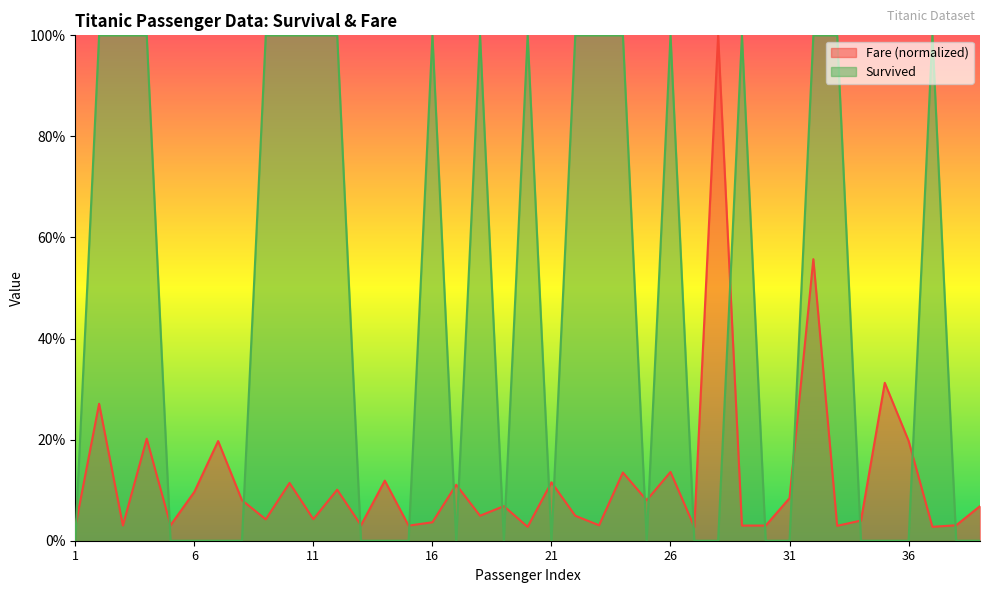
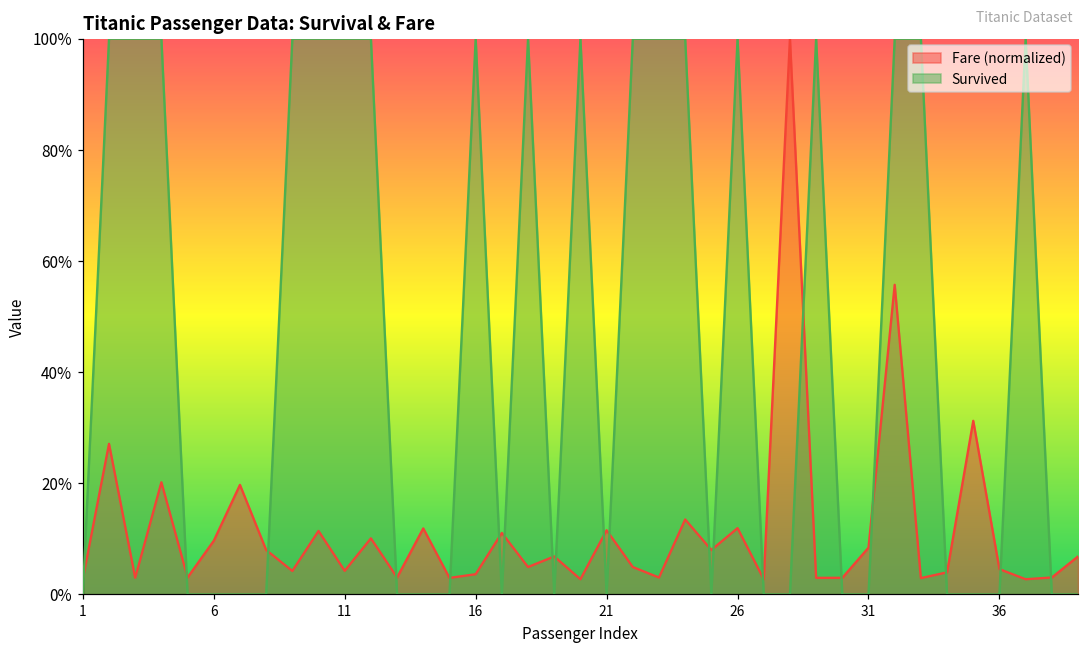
Fare (normalized), 26: 14% -> 12%
Fare (normalized), 36: 20% -> 5%
